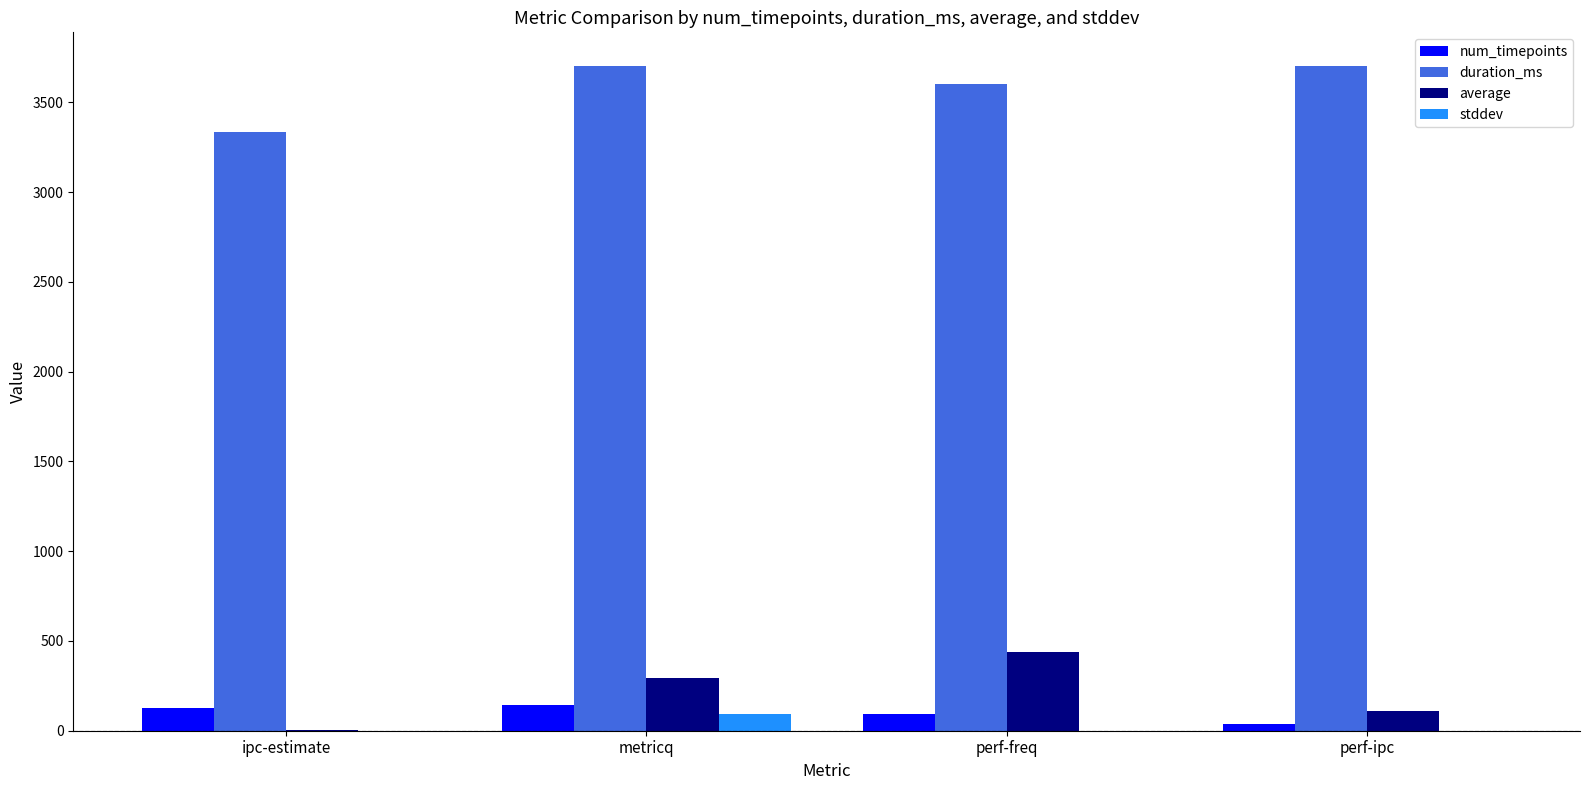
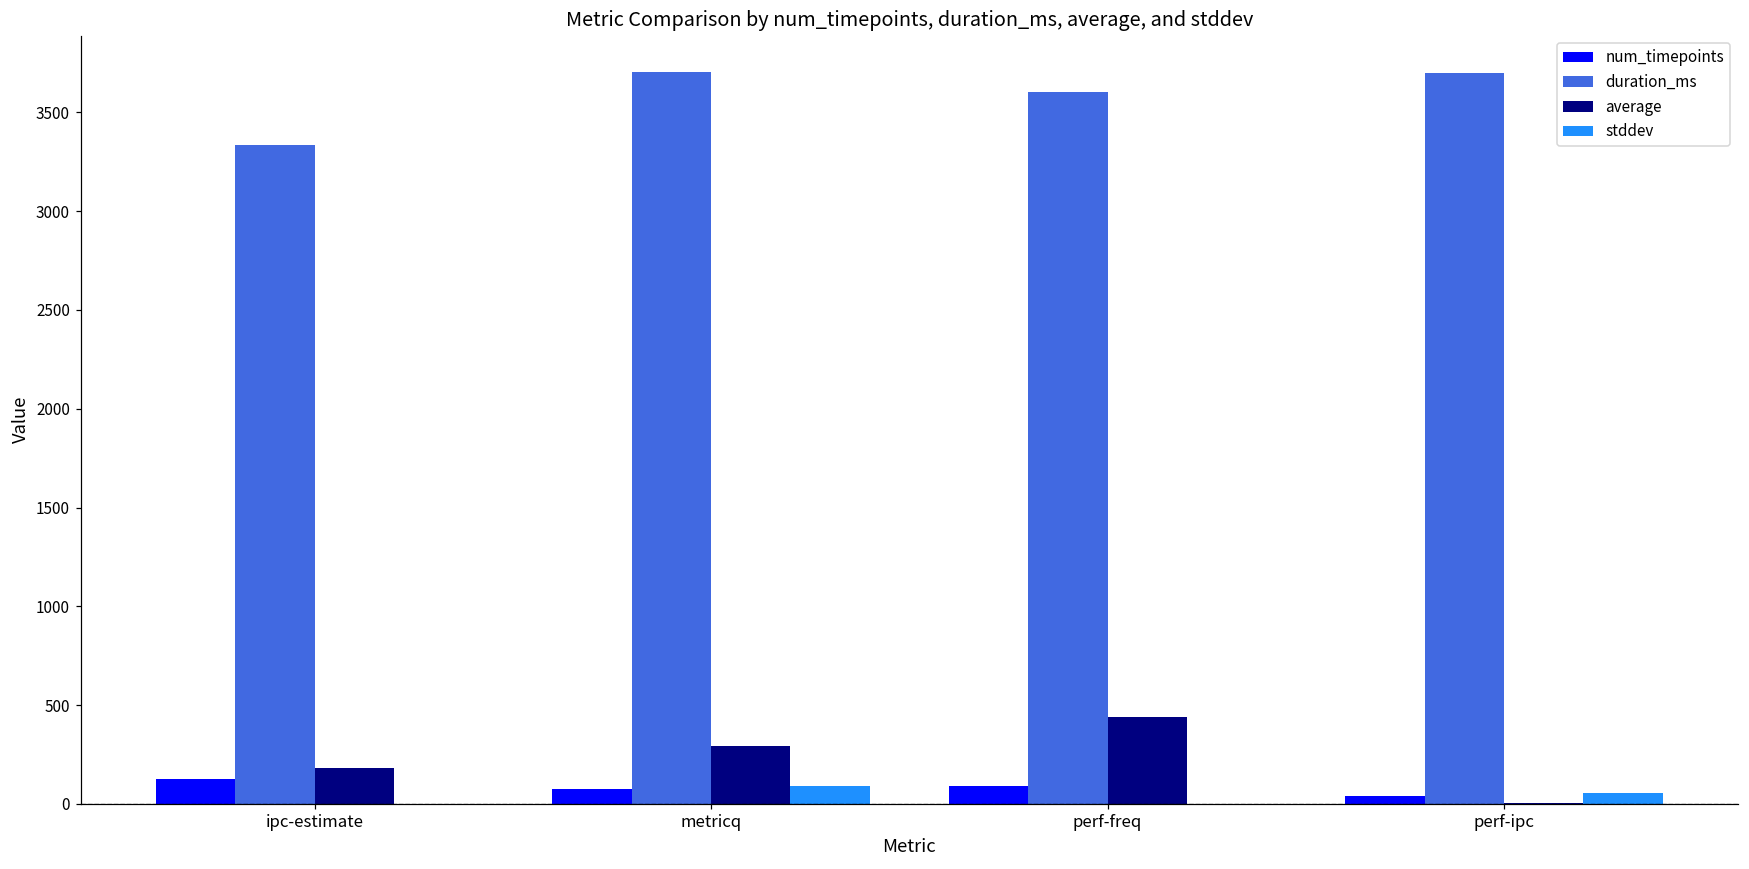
average, ipc-estimate: 0 -> 180
num_timepoints, metricq: 150 -> 80
average, perf-ipc: 110 -> 0
stddev, perf-ipc: 0 -> 60
